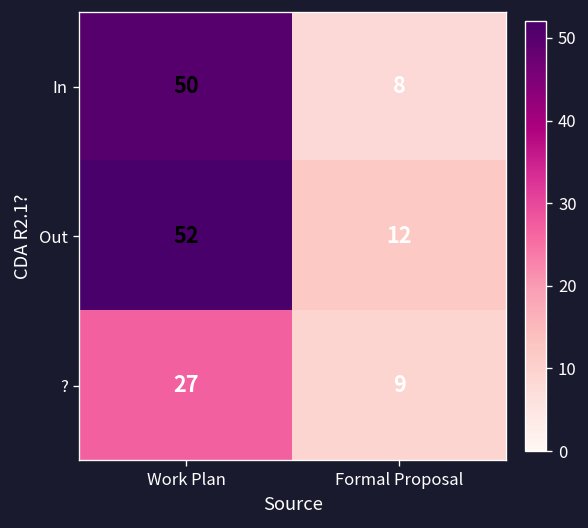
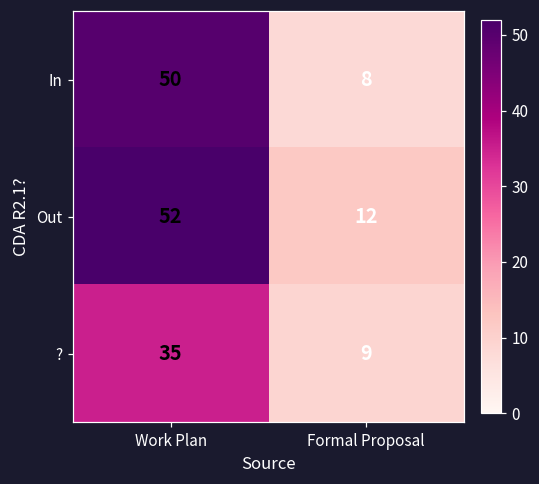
?, Work Plan: 27 -> 35
